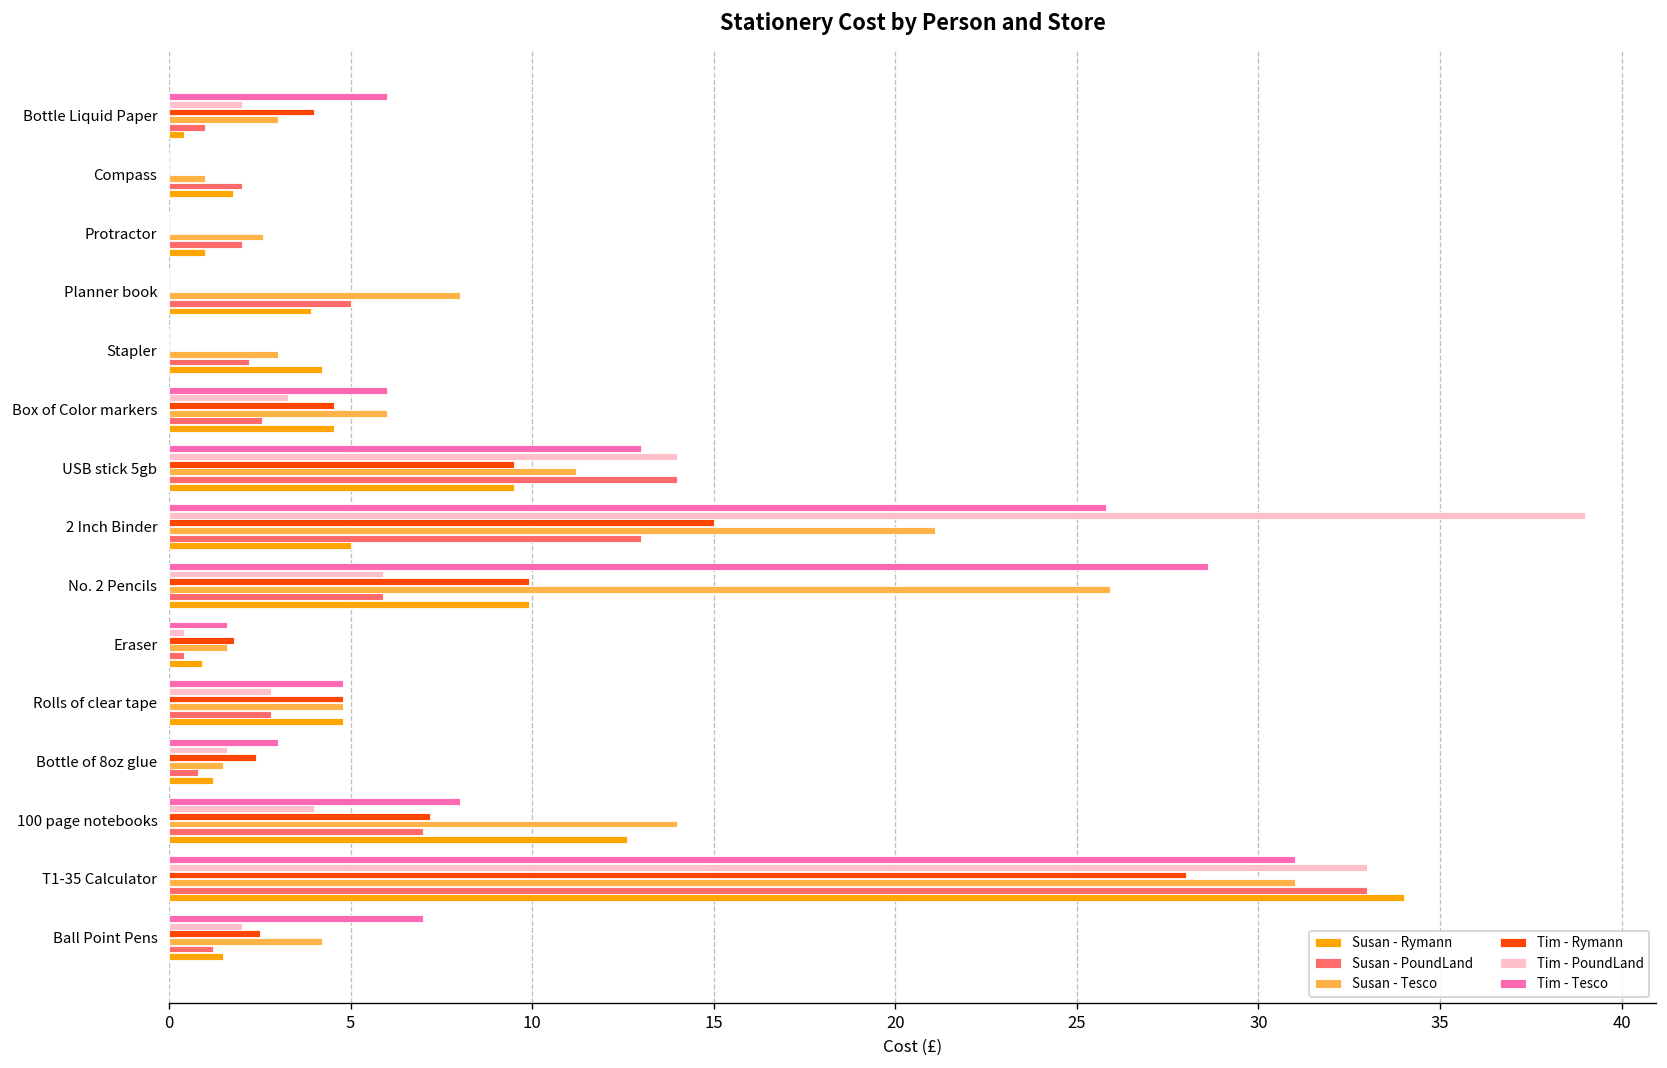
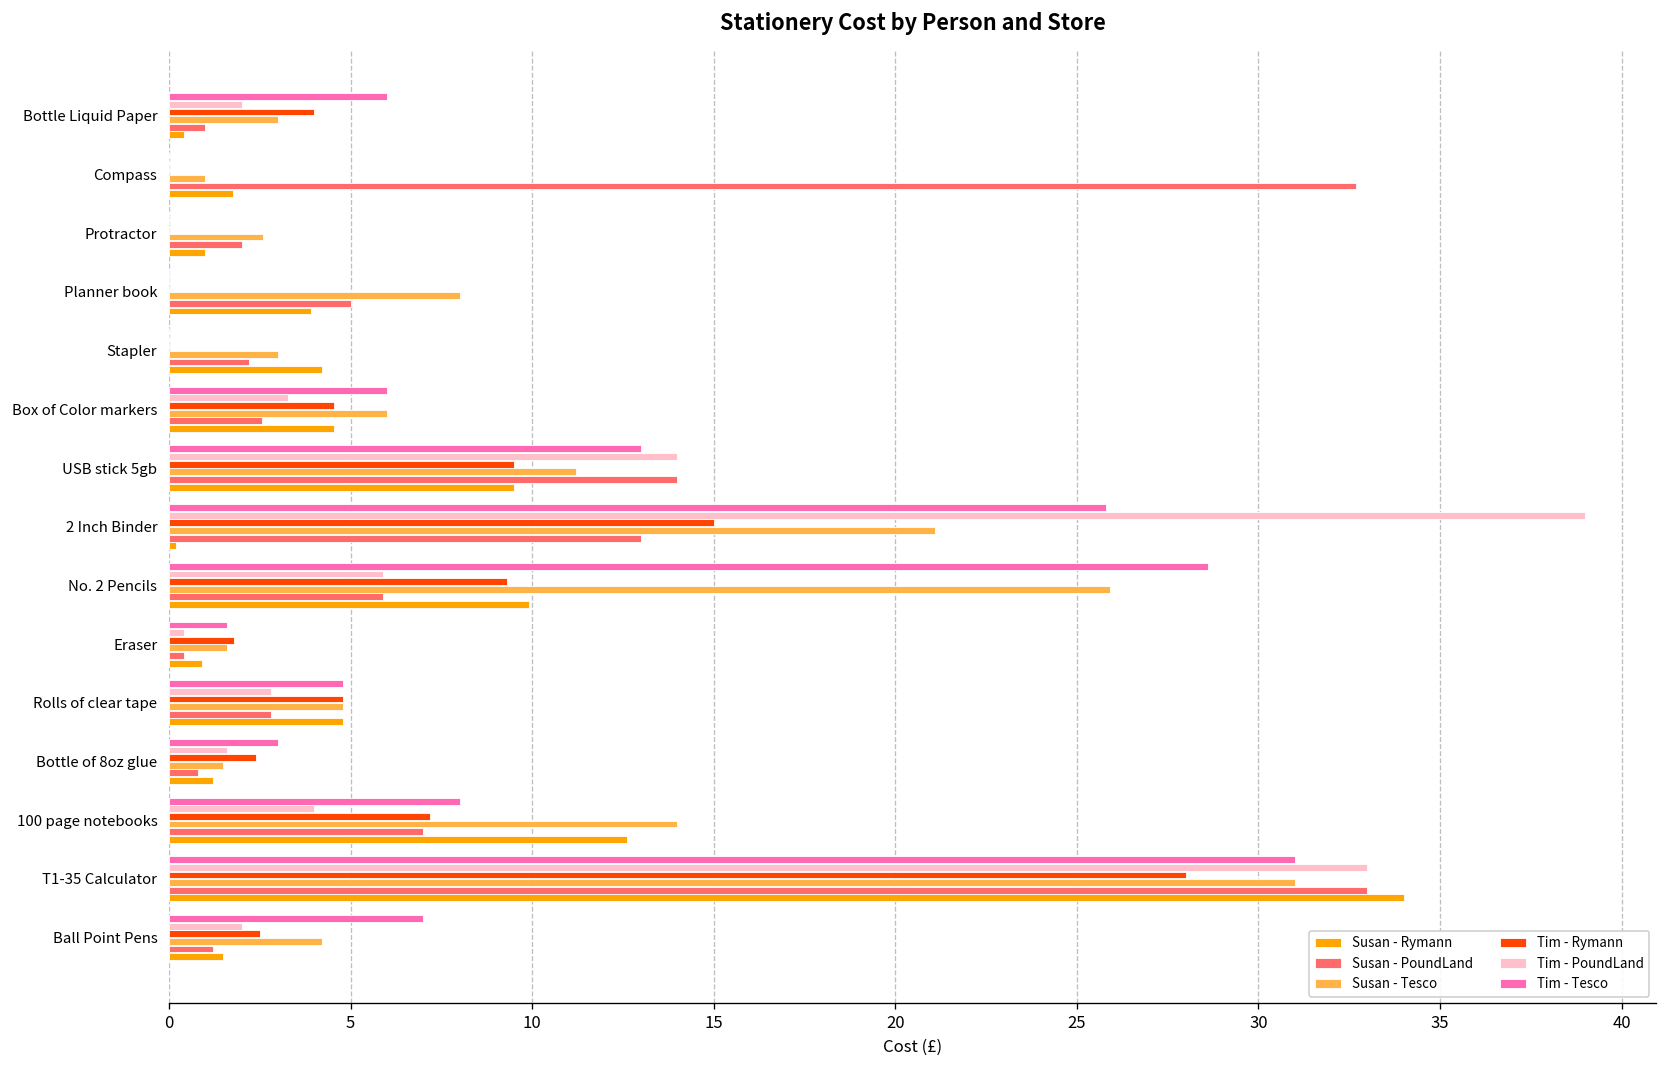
Susan - PoundLand, Compass: 2.0 -> 32.7
Susan - Rymann, 2 Inch Binder: 5.0 -> 0.2
Tim - Rymann, No. 2 Pencils: 9.9 -> 9.3
